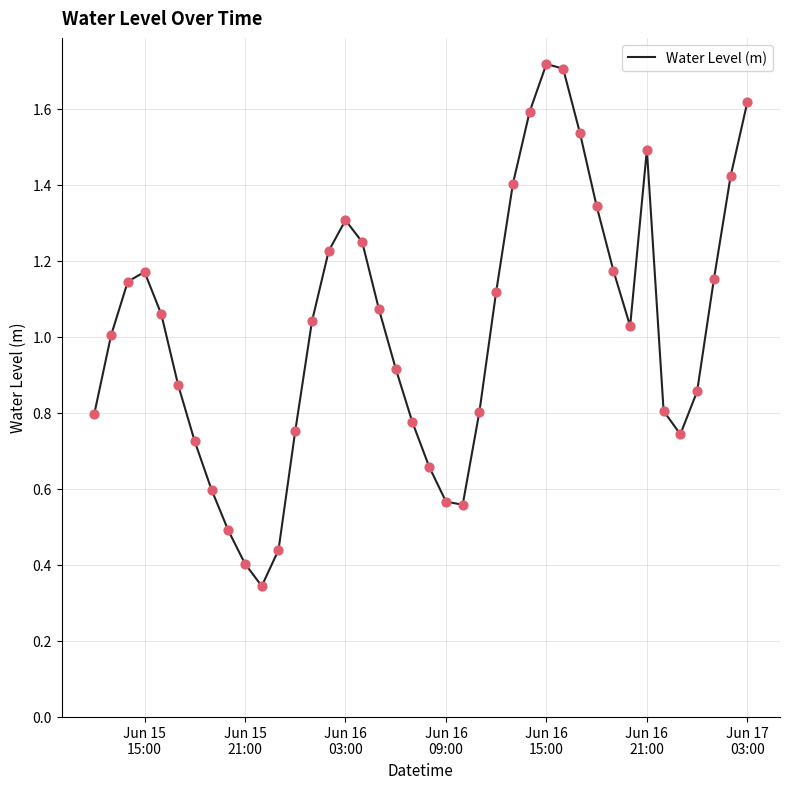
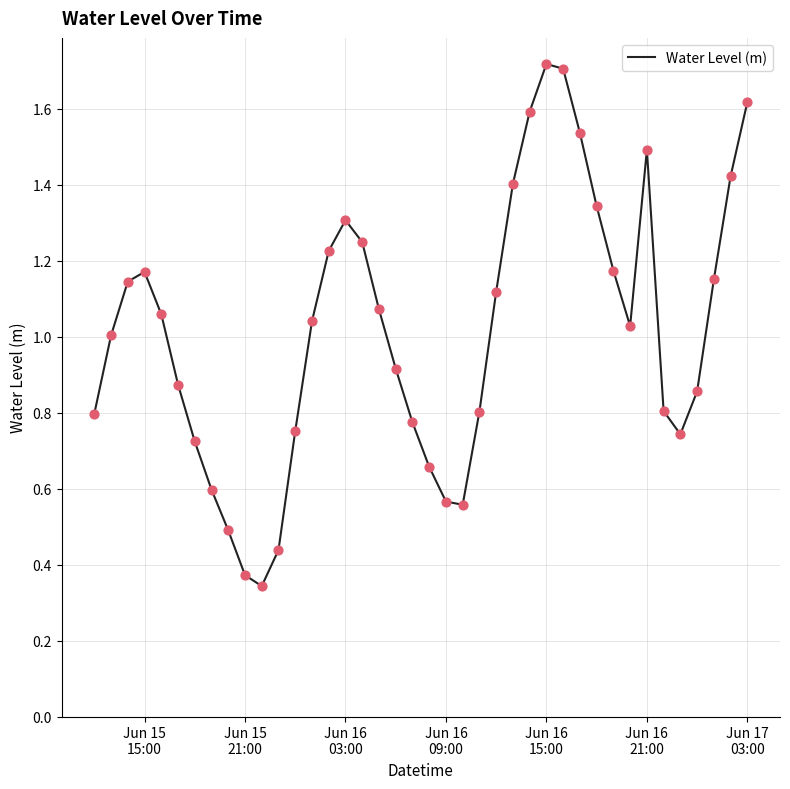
Jun 15 21:00: 0.40 -> 0.37
